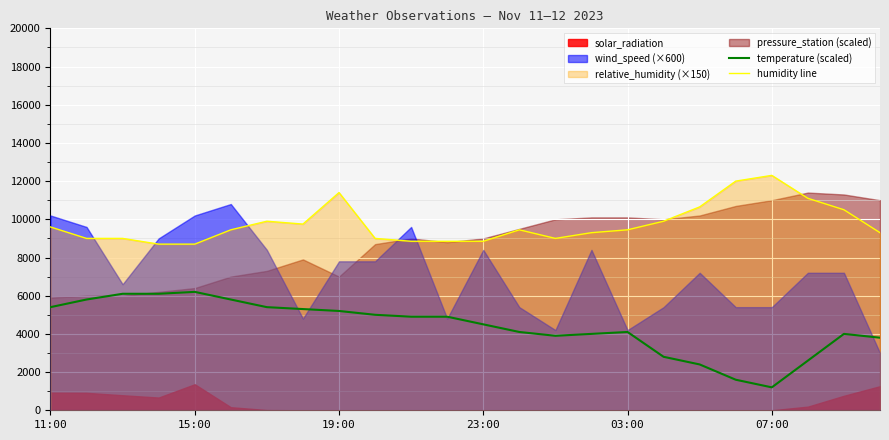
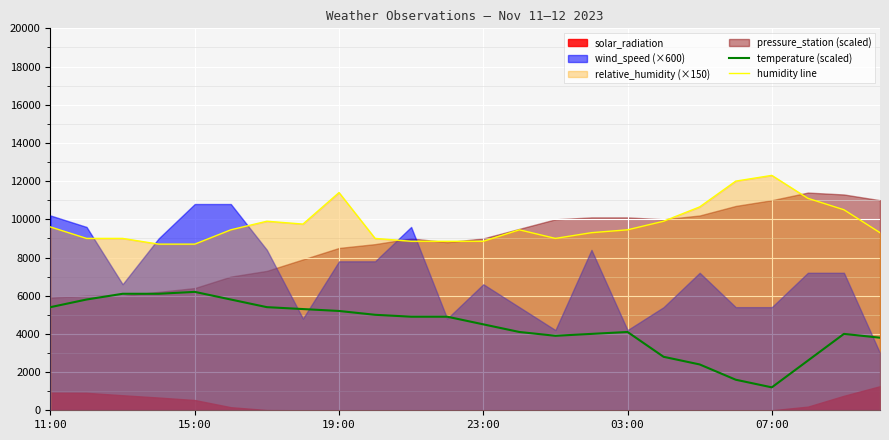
solar_radiation, 15:00: 1400 -> 500
wind_speed (×600), 15:00: 10200 -> 10800
pressure_station (scaled), 19:00: 7000 -> 8500
wind_speed (×600), 23:00: 8400 -> 6600
